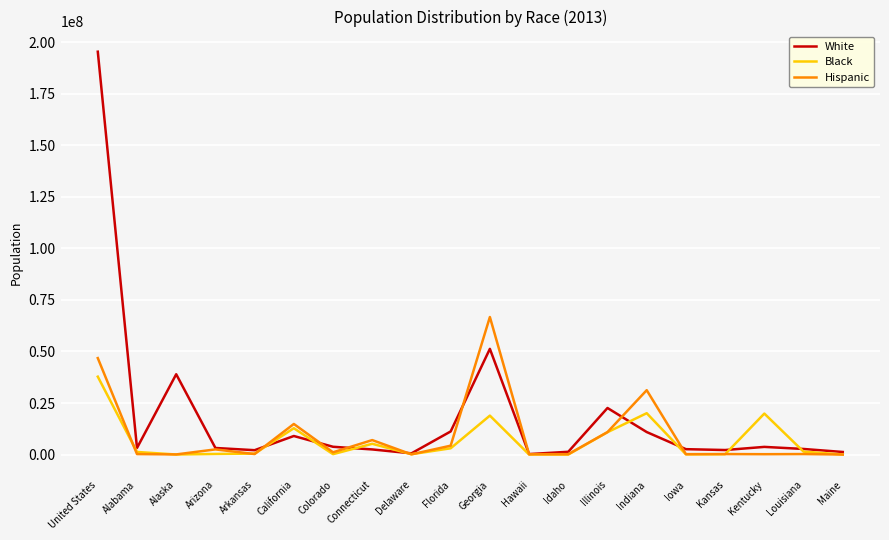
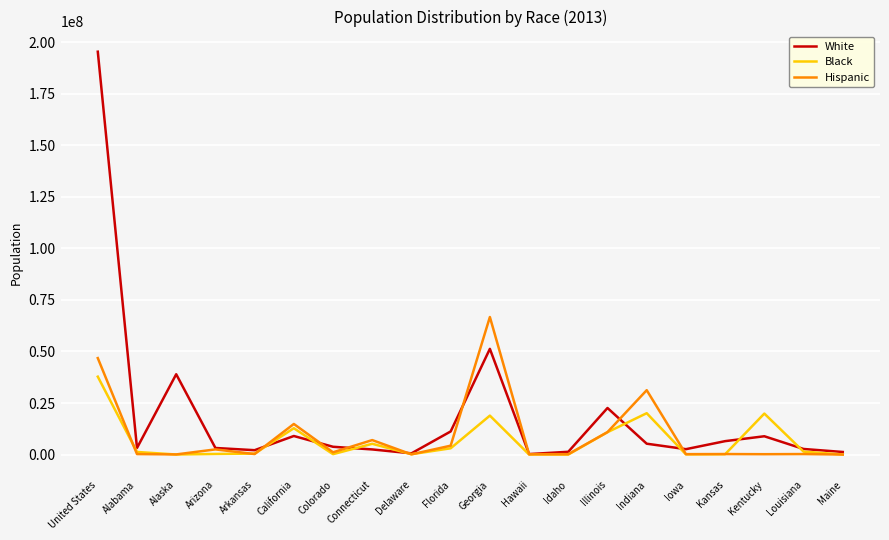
White, Indiana: 11000000 -> 5000000
White, Kansas: 2000000 -> 7000000
White, Kentucky: 4000000 -> 9000000
